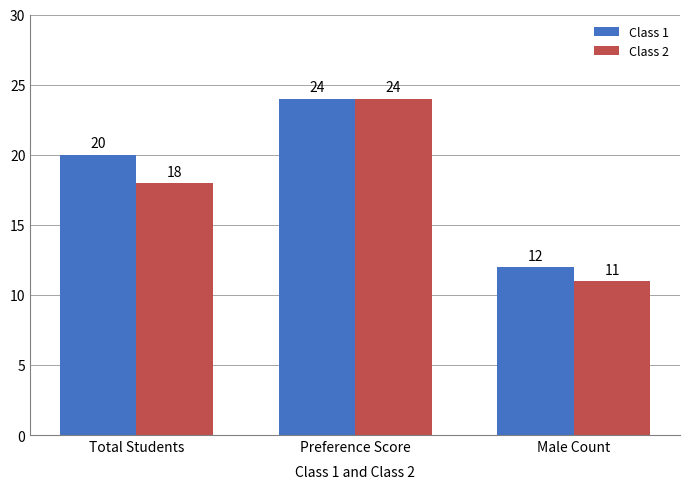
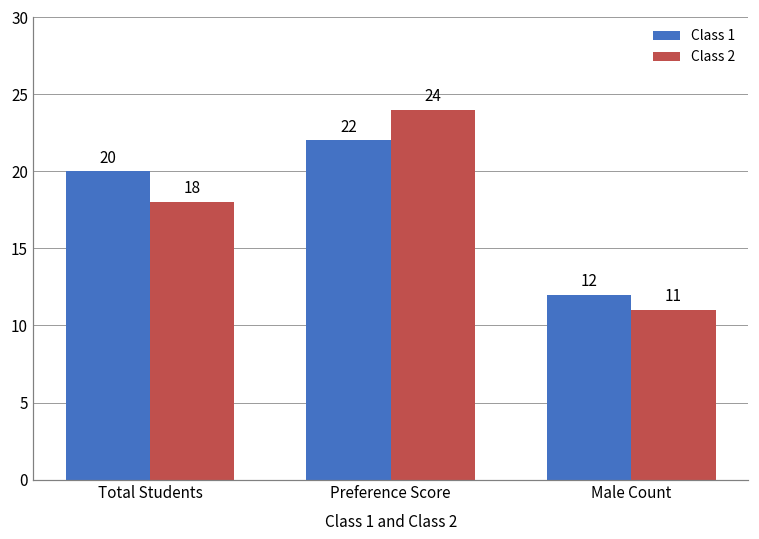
Class 1, Preference Score: 24 -> 22
